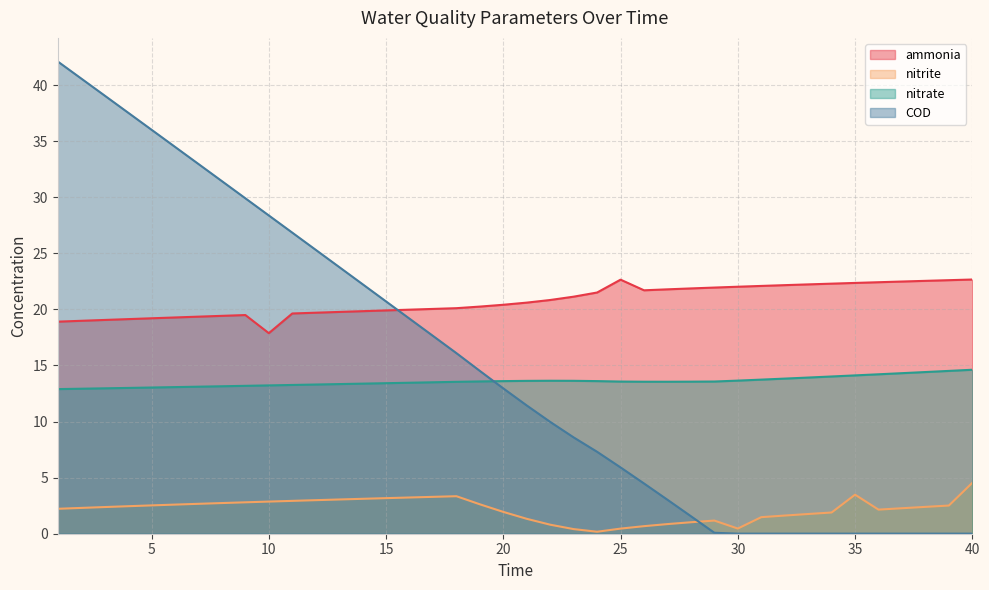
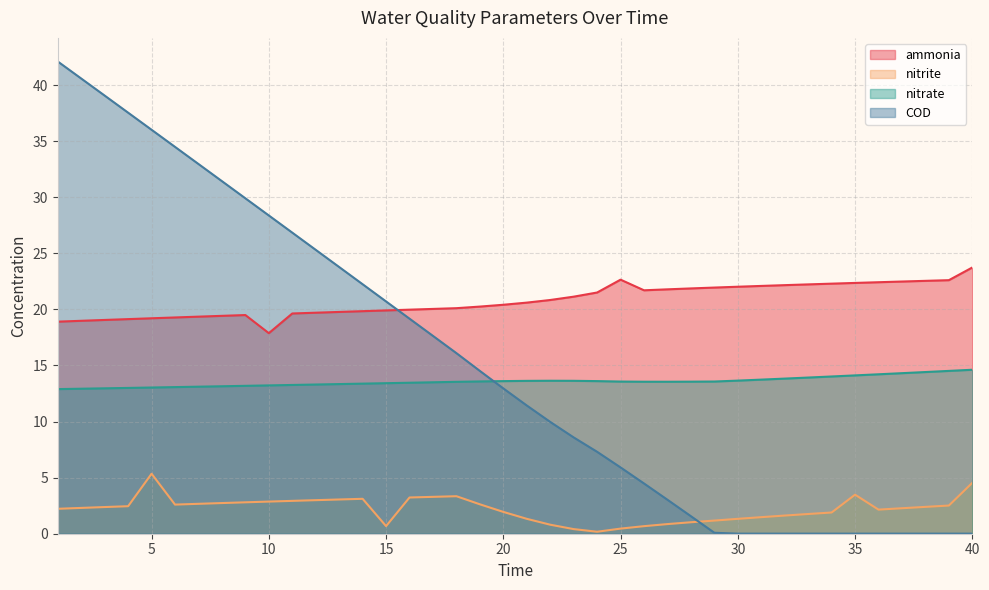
nitrite, 5: 2.5 -> 5.3
nitrite, 15: 3.2 -> 0.7
nitrite, 30: 0.5 -> 1.3
ammonia, 40: 22.7 -> 23.7
